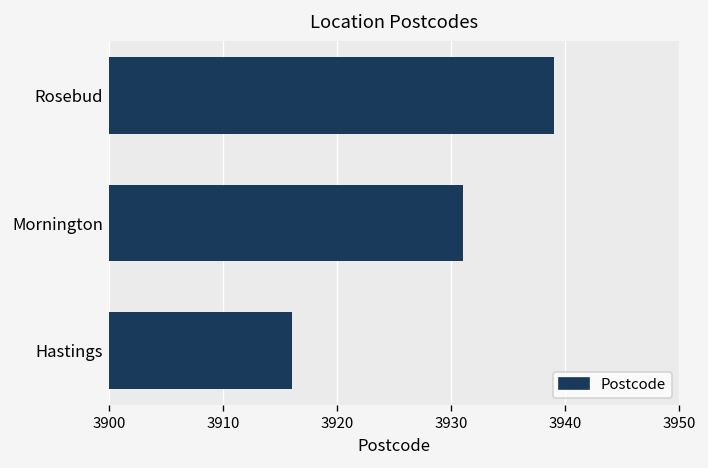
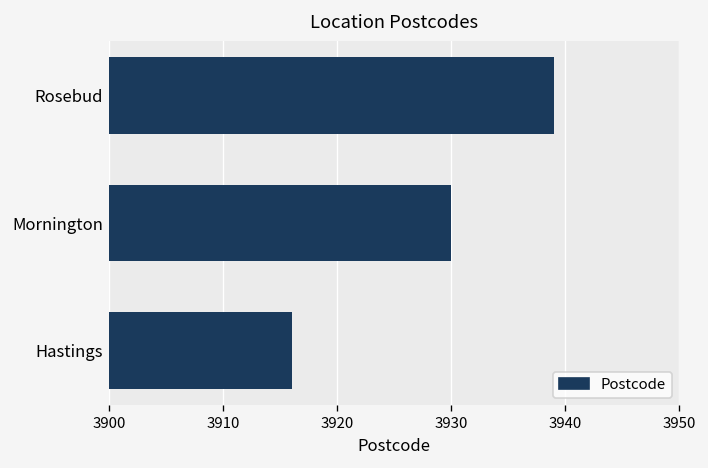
Mornington: 3931 -> 3930
